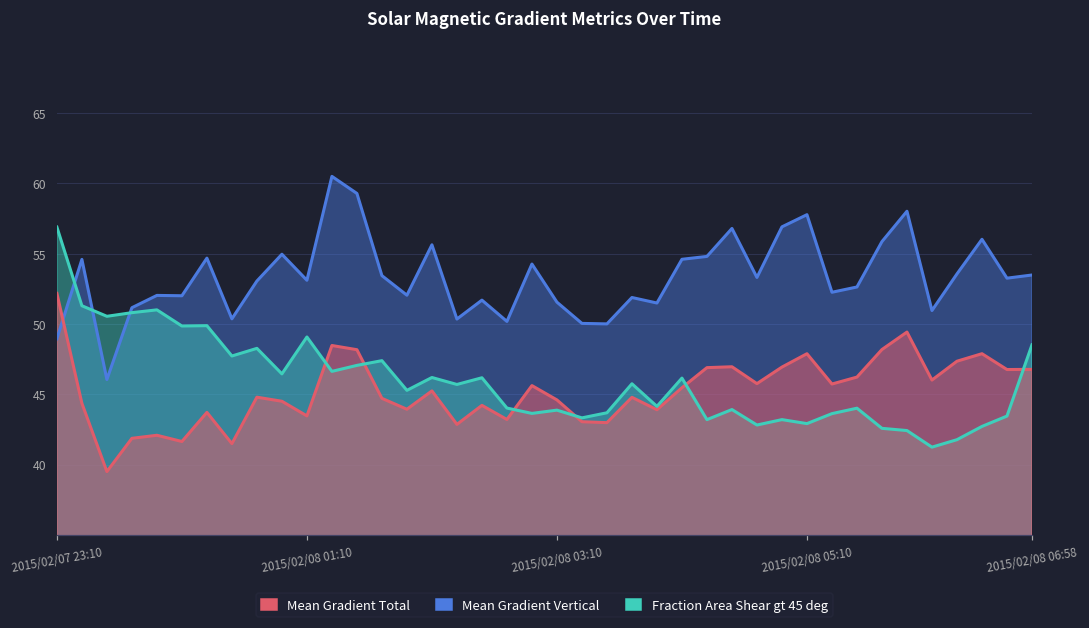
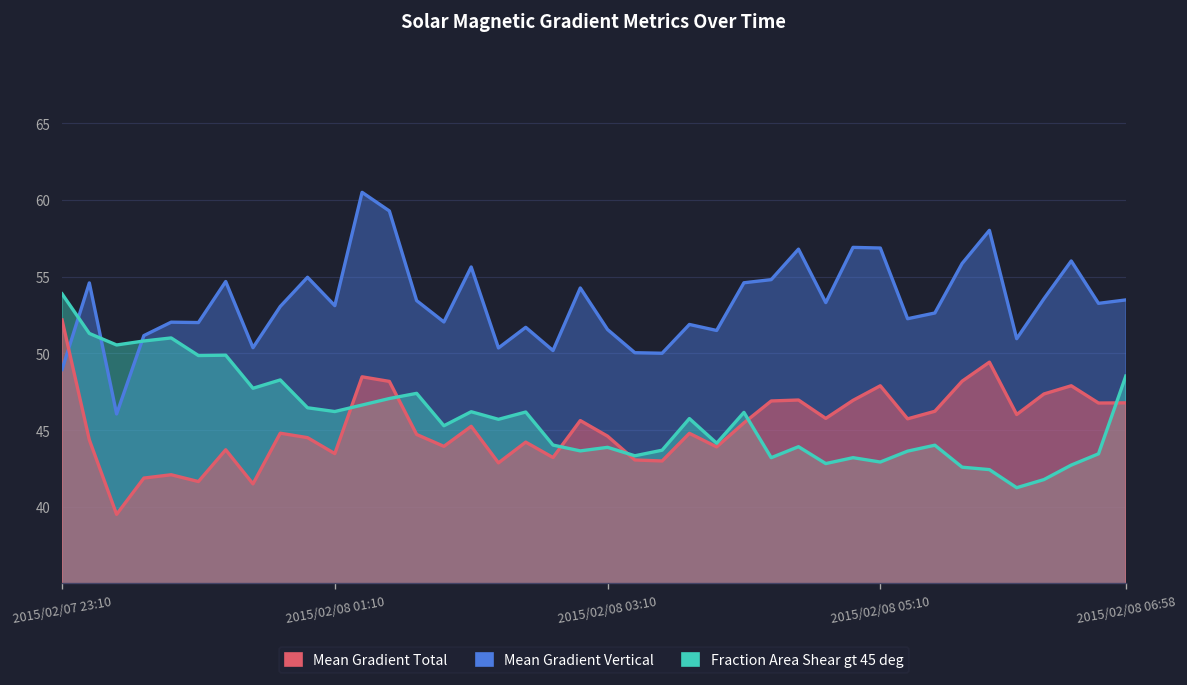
Fraction Area Shear gt 45 deg, 2015/02/07 23:10: 56.9 -> 53.9
Fraction Area Shear gt 45 deg, 2015/02/08 01:10: 49.1 -> 46.2
Mean Gradient Vertical, 2015/02/08 05:10: 57.8 -> 56.9
